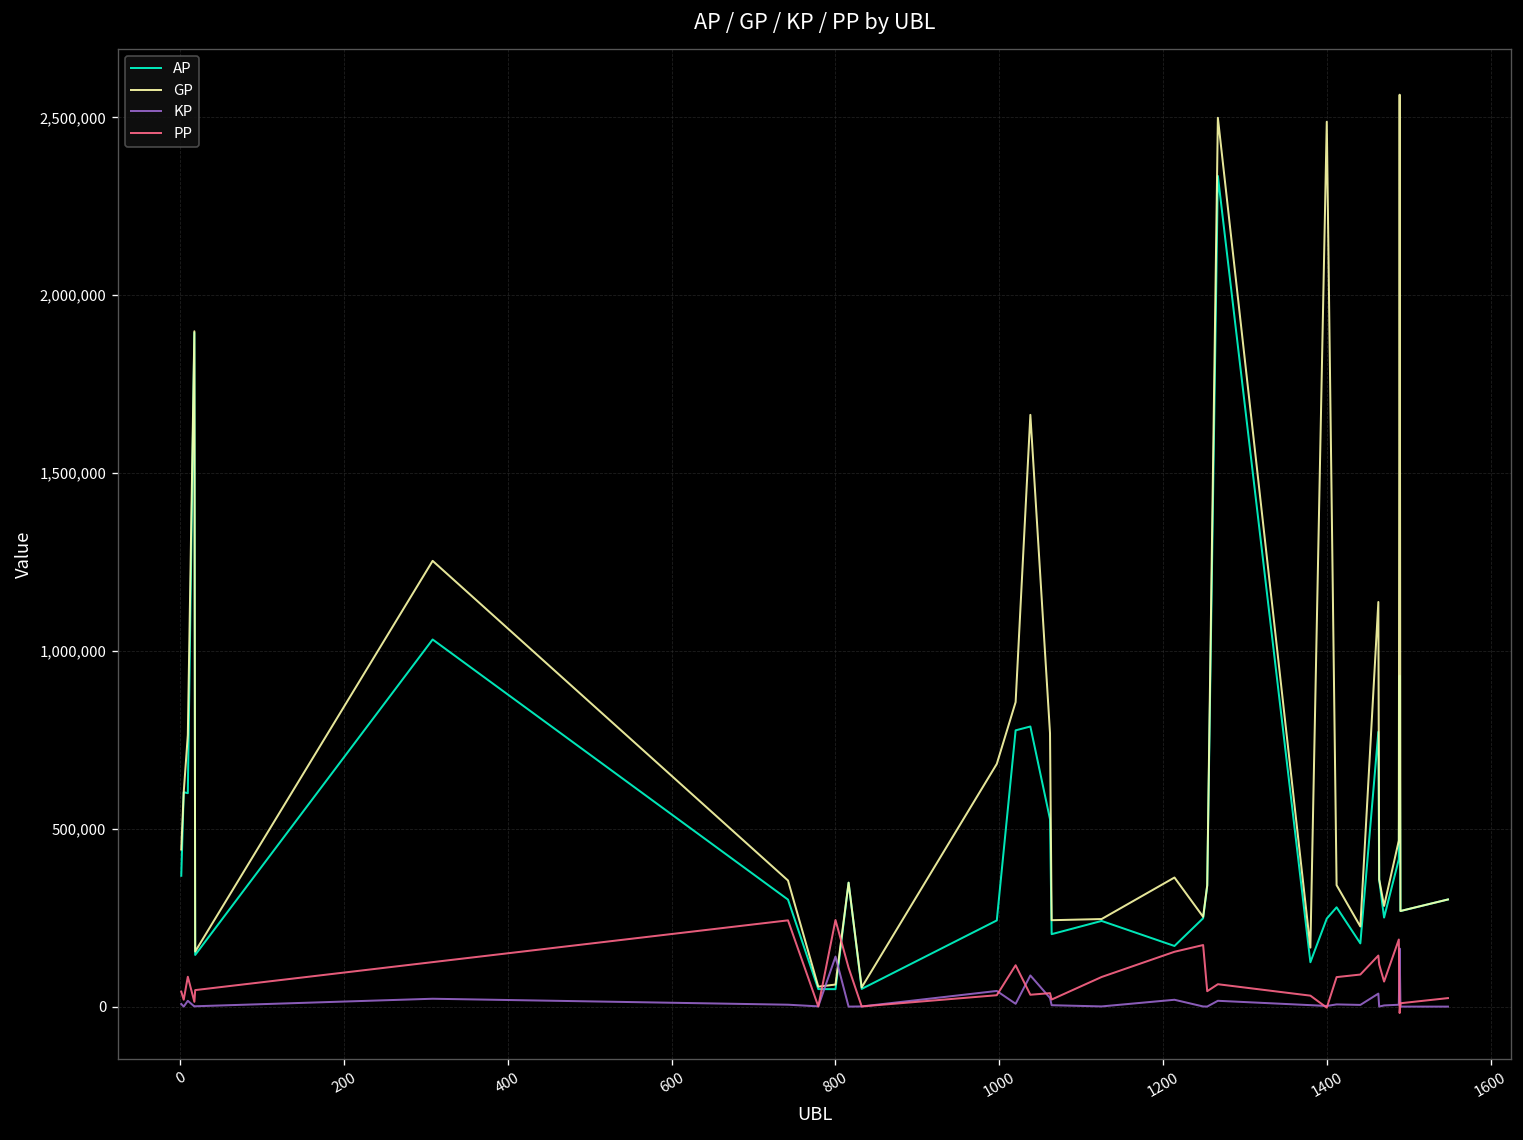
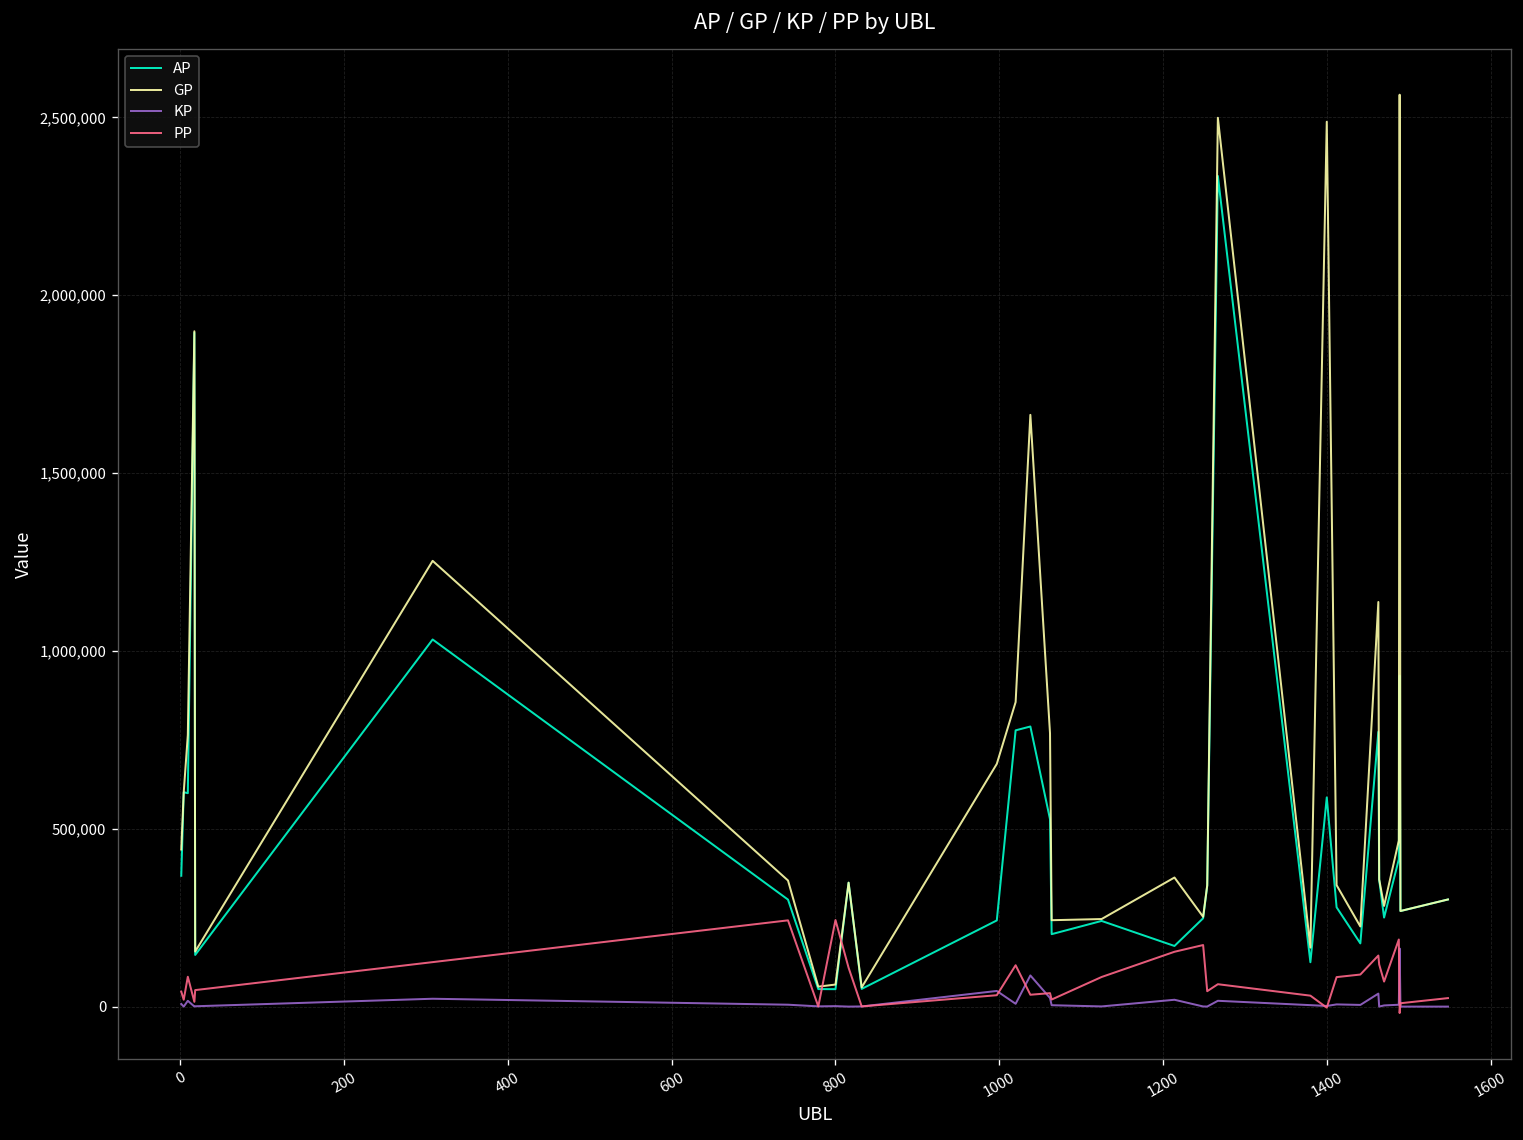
KP, 800: 140,000 -> 0
AP, 1400: 250,000 -> 590,000
